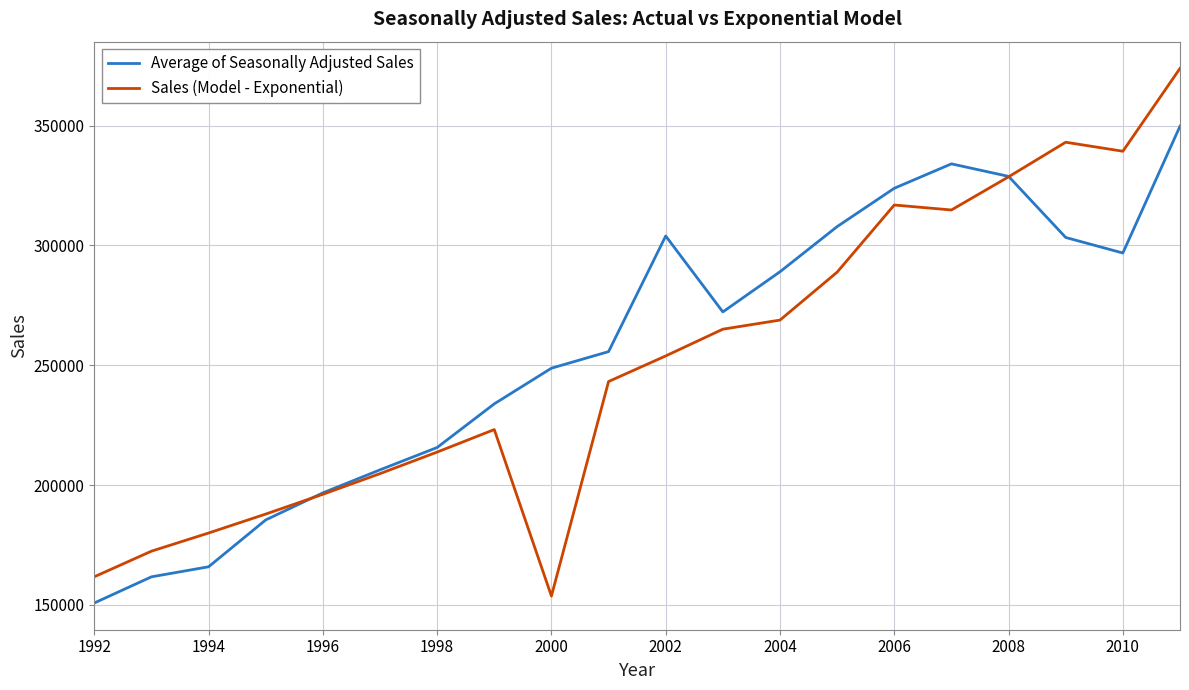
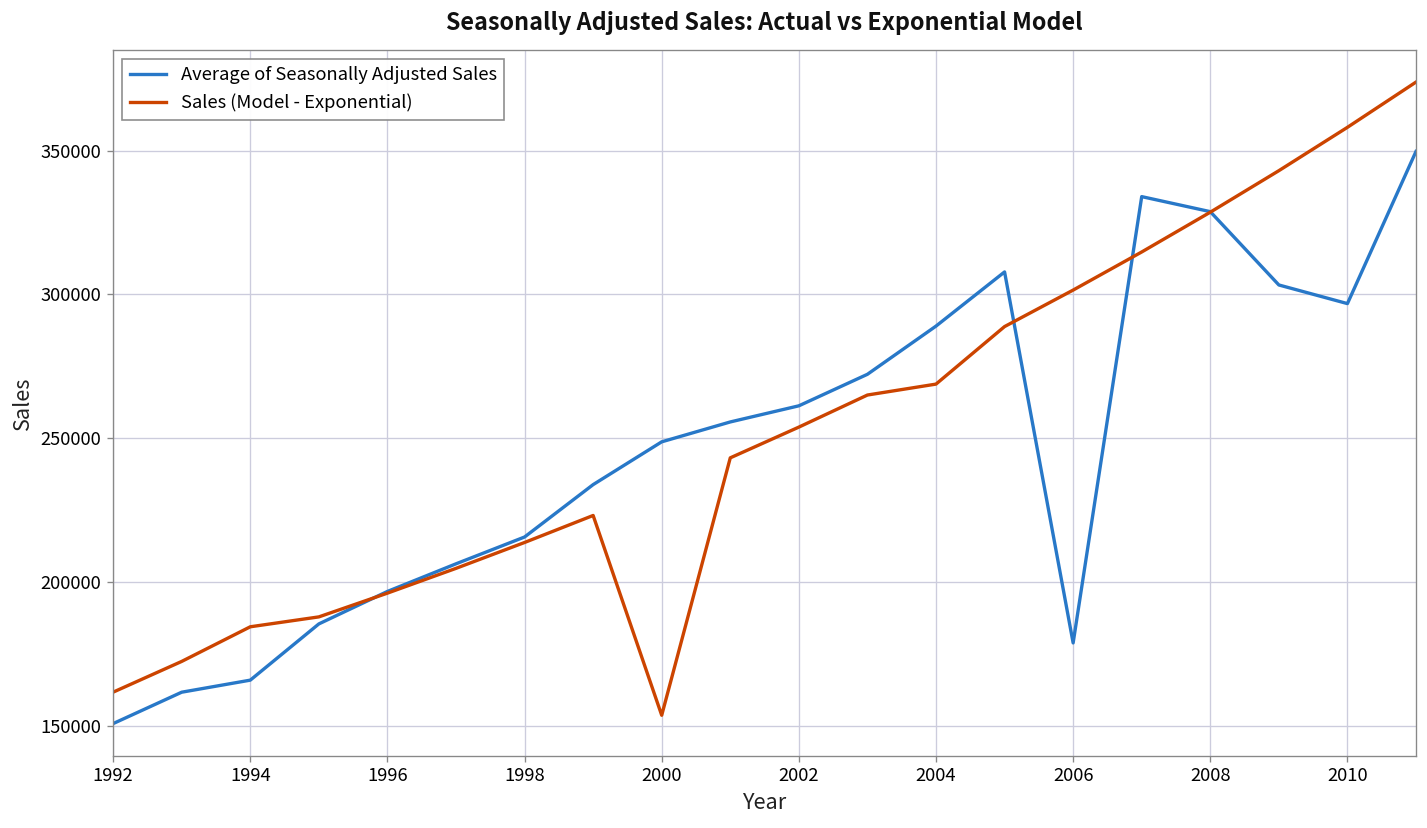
Sales (Model - Exponential), 1994: 180000 -> 184000
Average of Seasonally Adjusted Sales, 2002: 304000 -> 261000
Average of Seasonally Adjusted Sales, 2006: 324000 -> 179000
Sales (Model - Exponential), 2006: 317000 -> 302000
Sales (Model - Exponential), 2010: 339000 -> 358000
